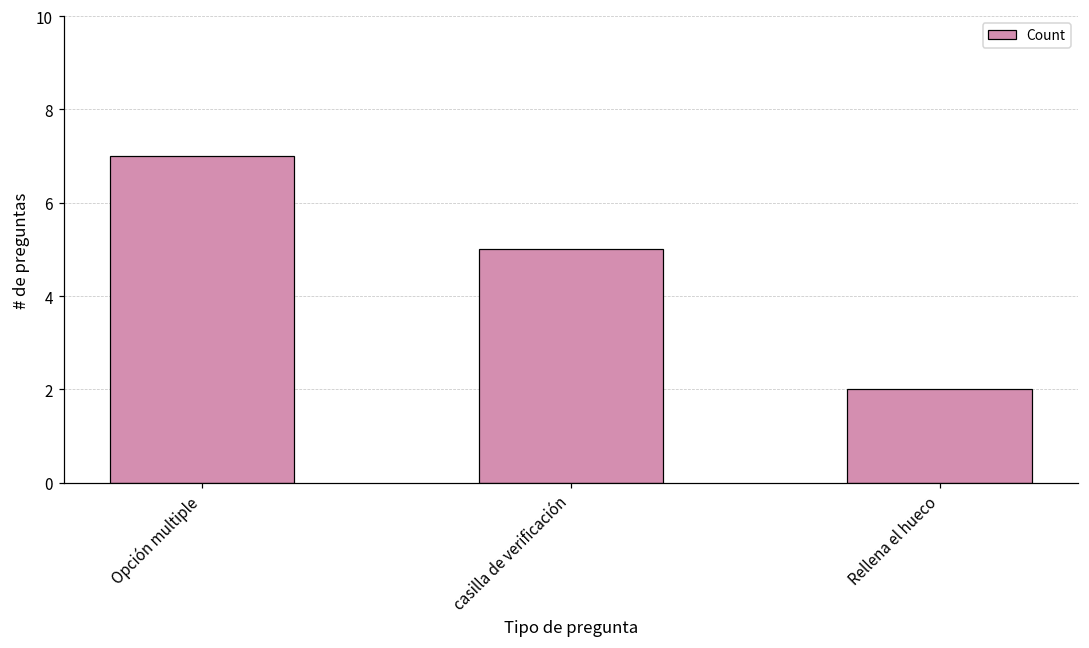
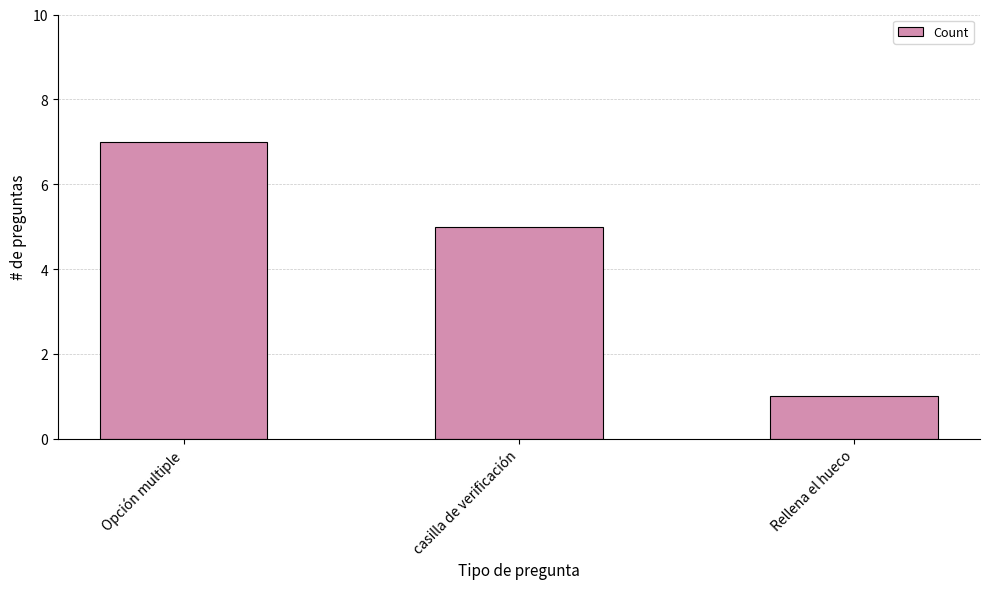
Rellena el hueco: 2 -> 1
